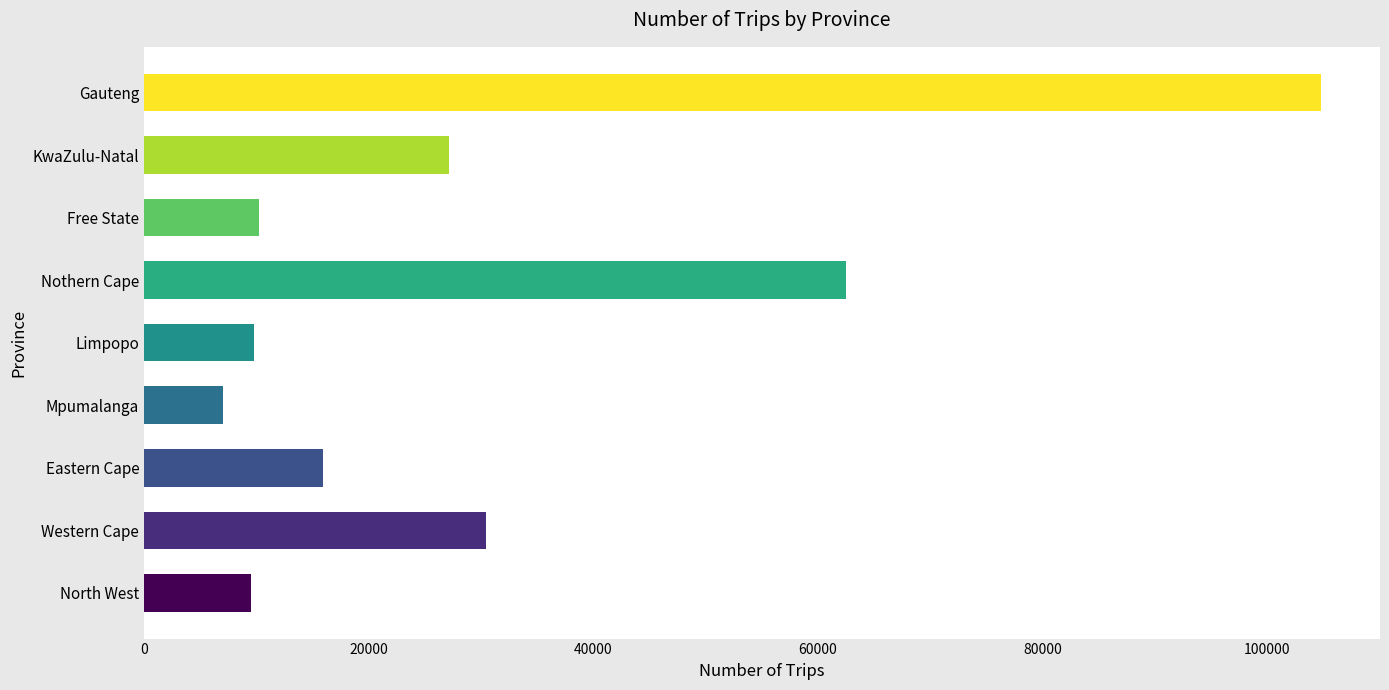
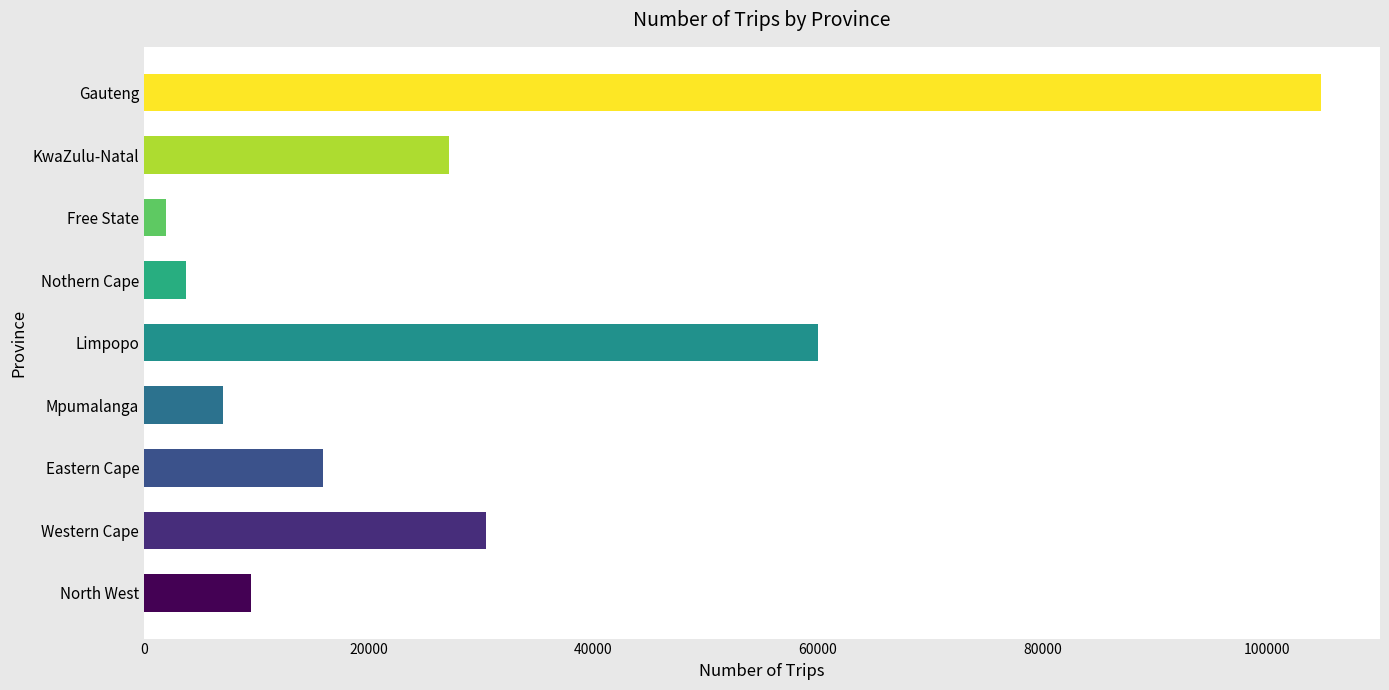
Free State: 10300 -> 2000
Nothern Cape: 62400 -> 3700
Limpopo: 9700 -> 60000
